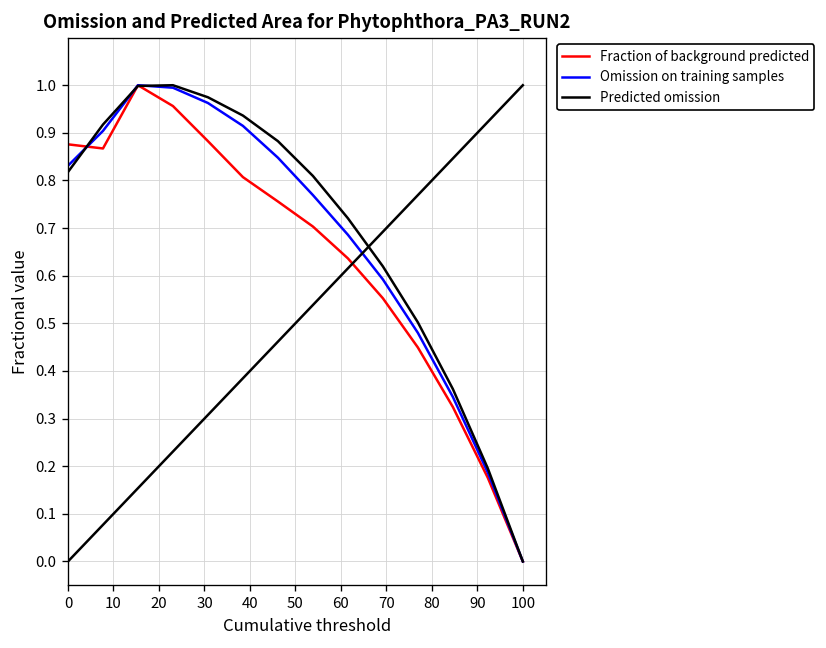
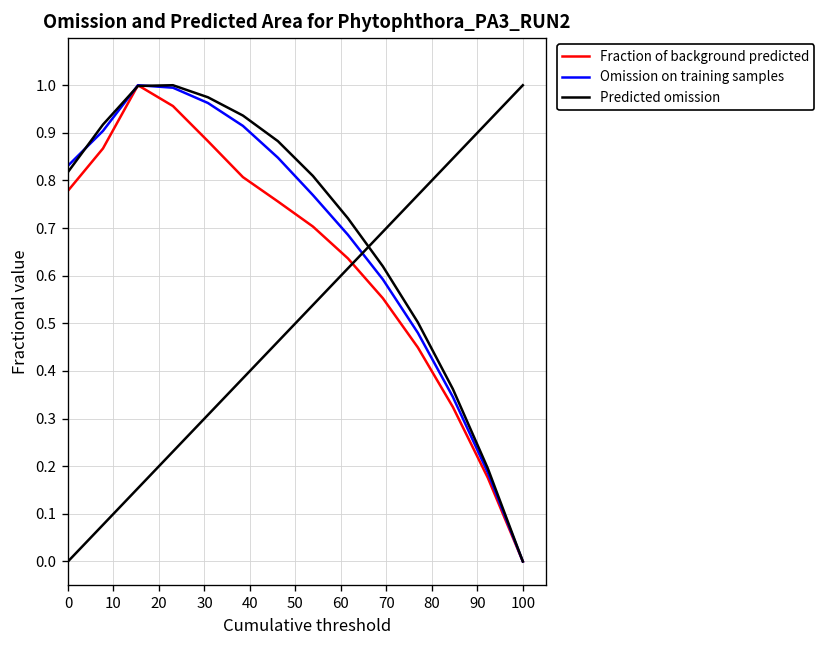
Fraction of background predicted, 0: 0.88 -> 0.78
